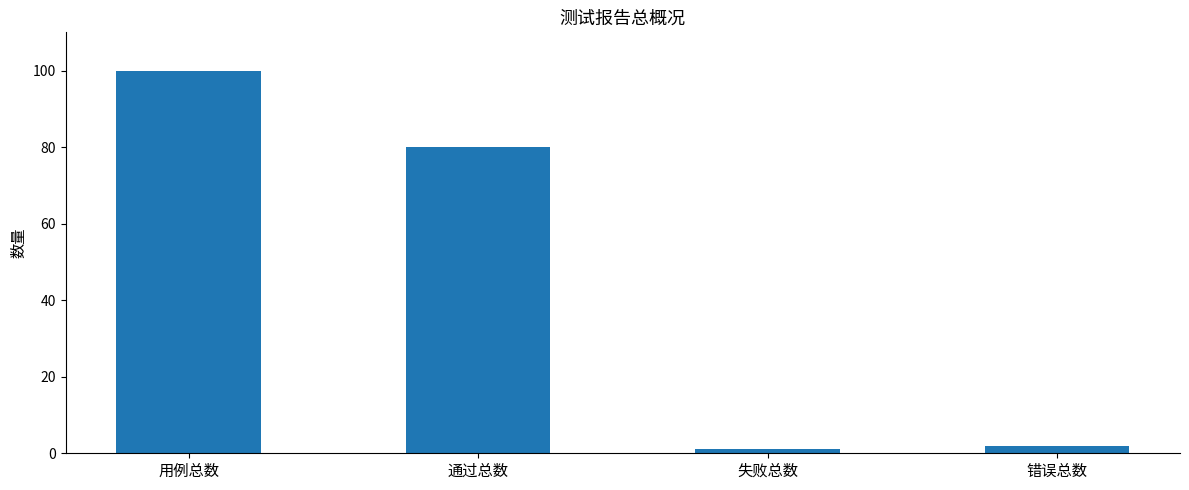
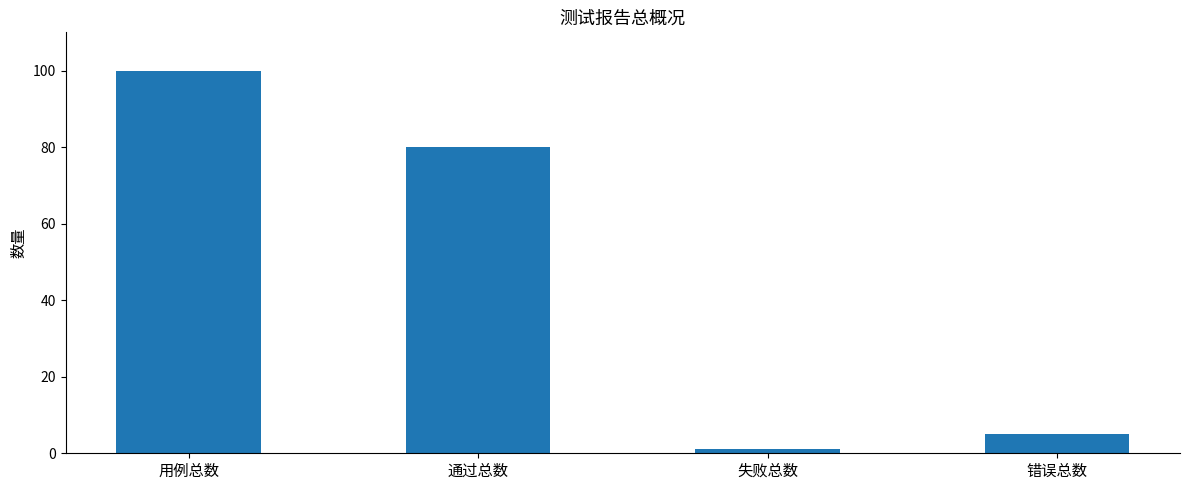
错误总数: 2 -> 5
